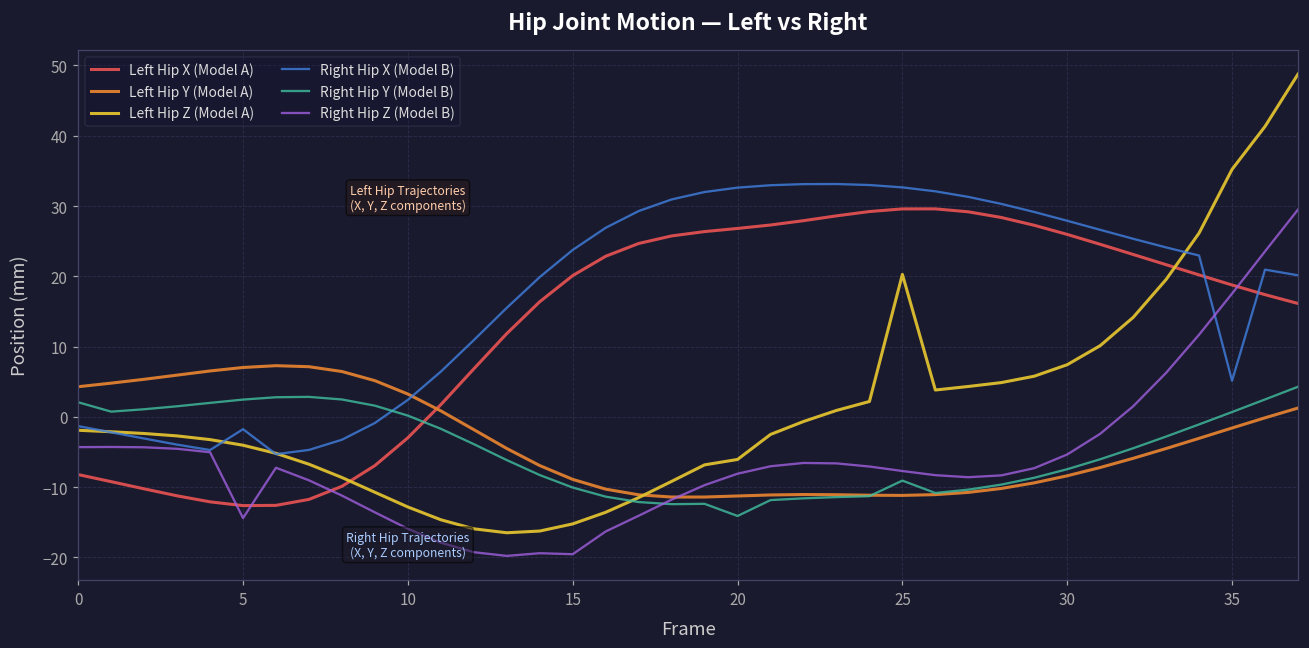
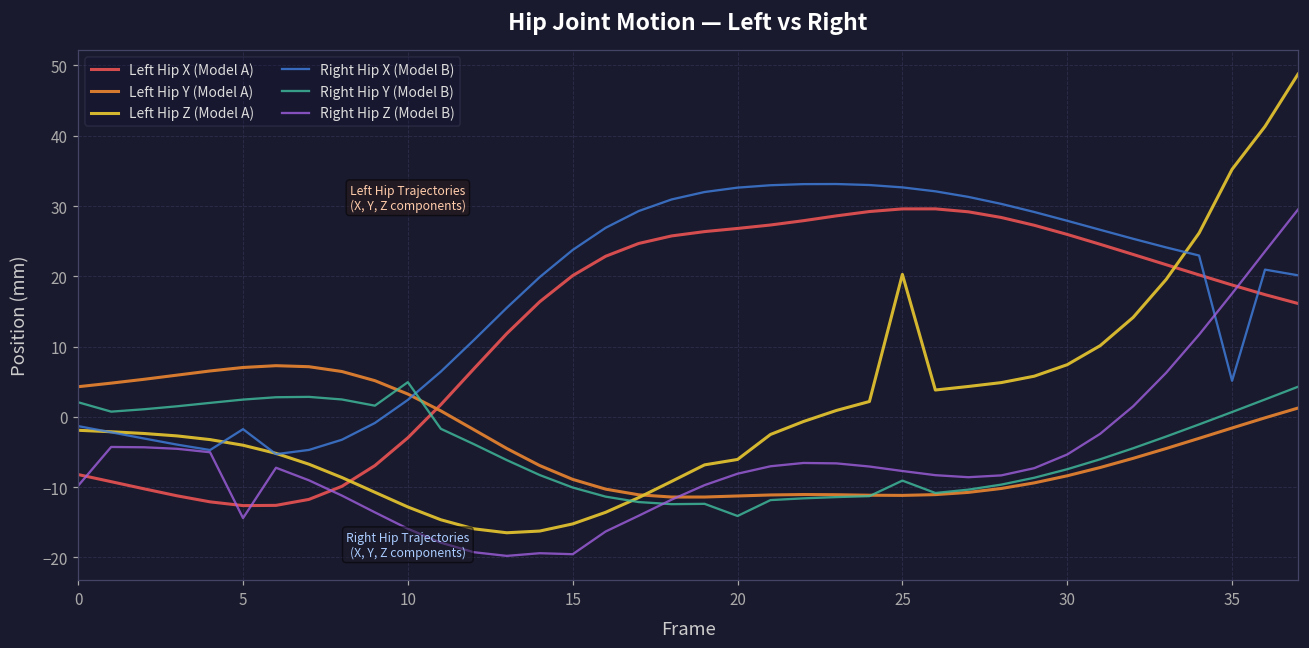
Right Hip Z (Model B), 0: -4 -> -10
Right Hip Y (Model B), 10: 0 -> 5
